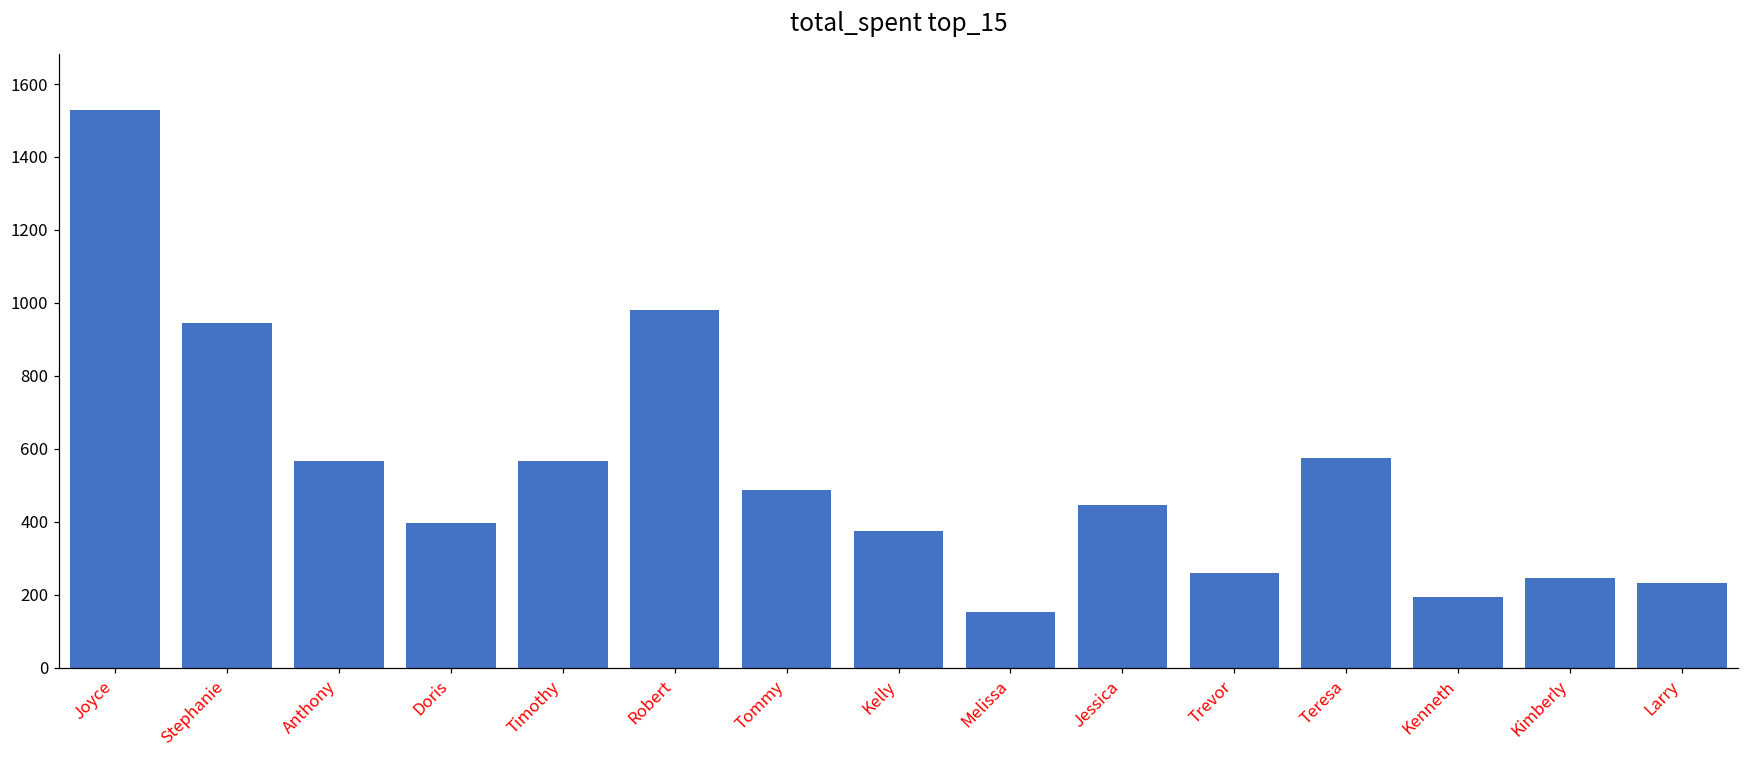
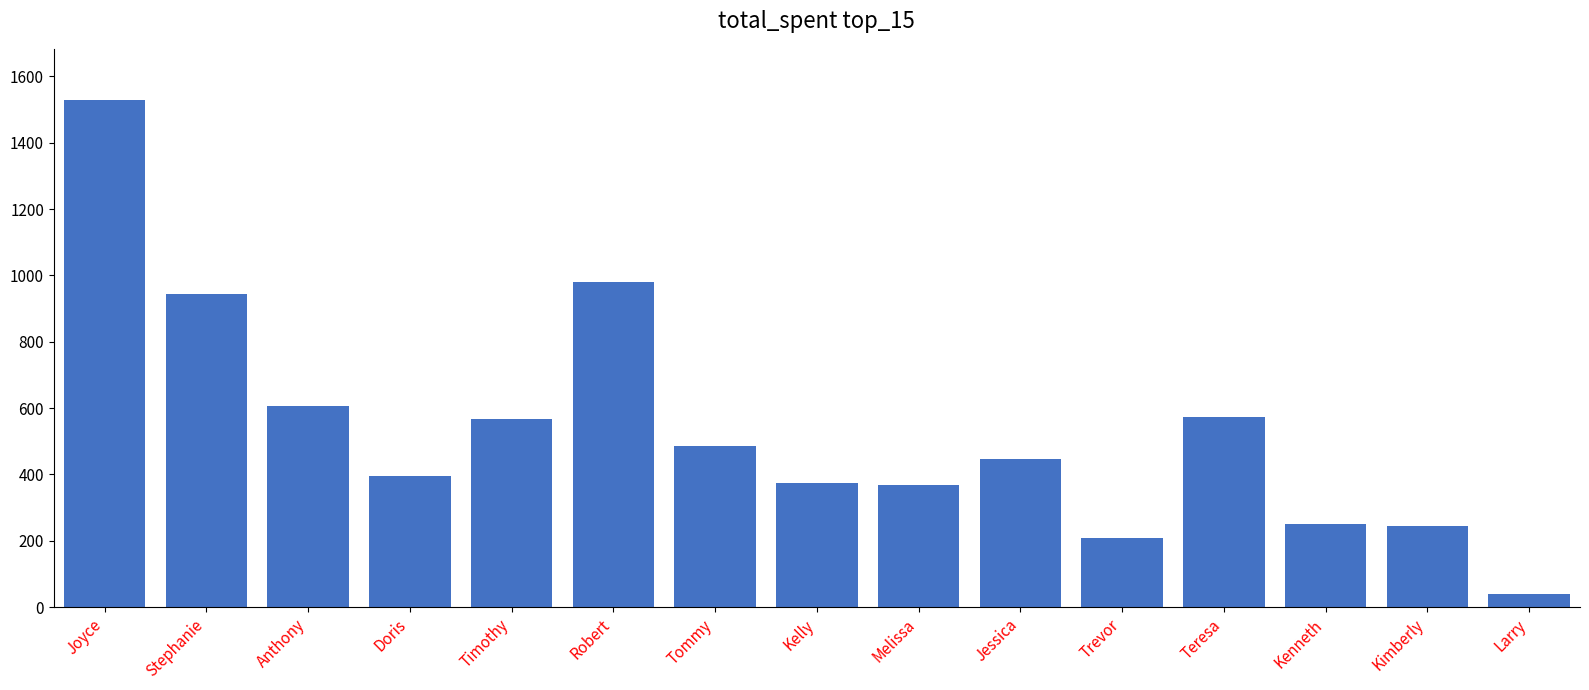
Anthony: 570 -> 610
Melissa: 150 -> 370
Trevor: 260 -> 210
Kenneth: 190 -> 250
Larry: 230 -> 40
